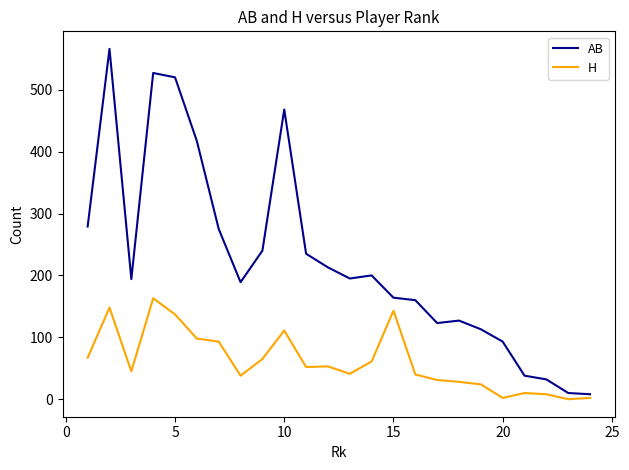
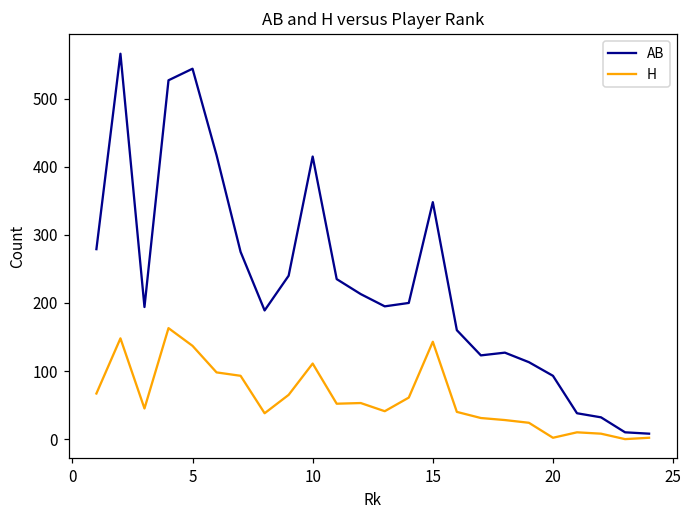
AB, 5: 520 -> 540
AB, 10: 470 -> 420
AB, 15: 160 -> 350
